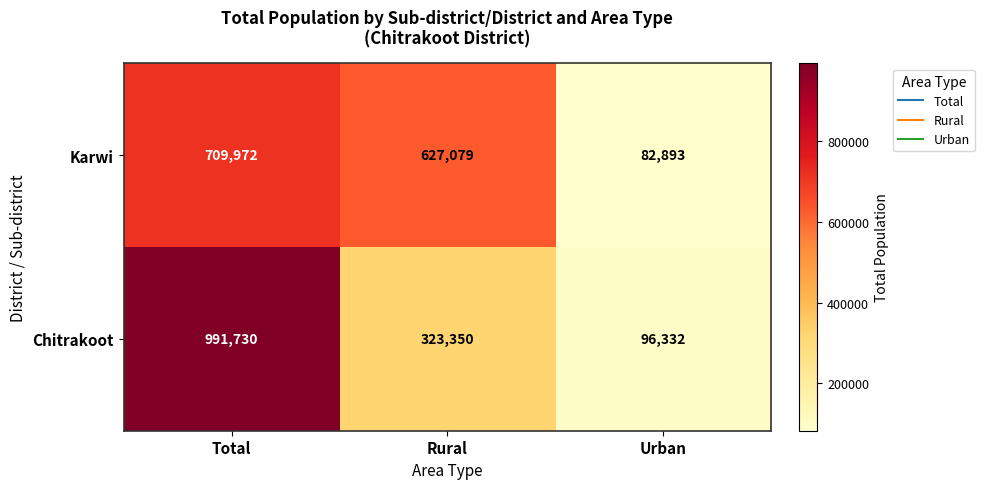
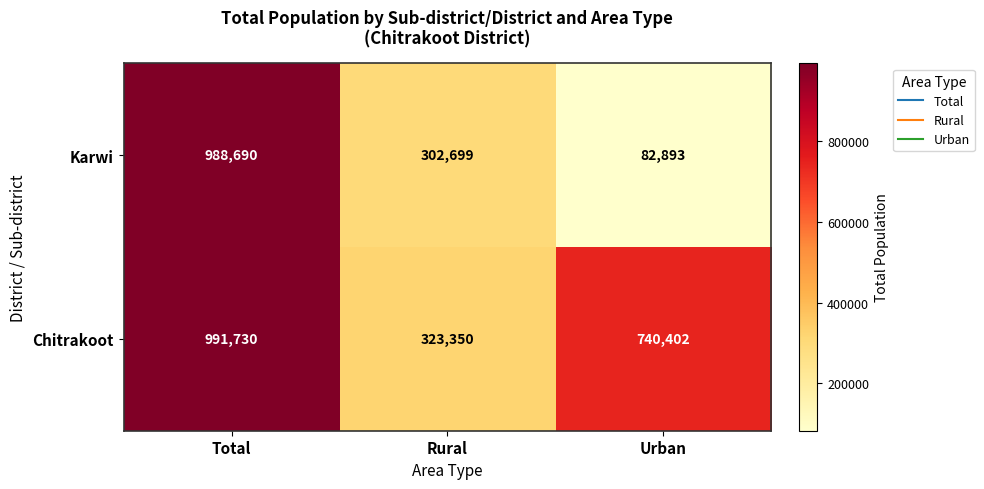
Karwi, Total: 709,972 -> 988,690
Karwi, Rural: 627,079 -> 302,699
Chitrakoot, Urban: 96,332 -> 740,402
